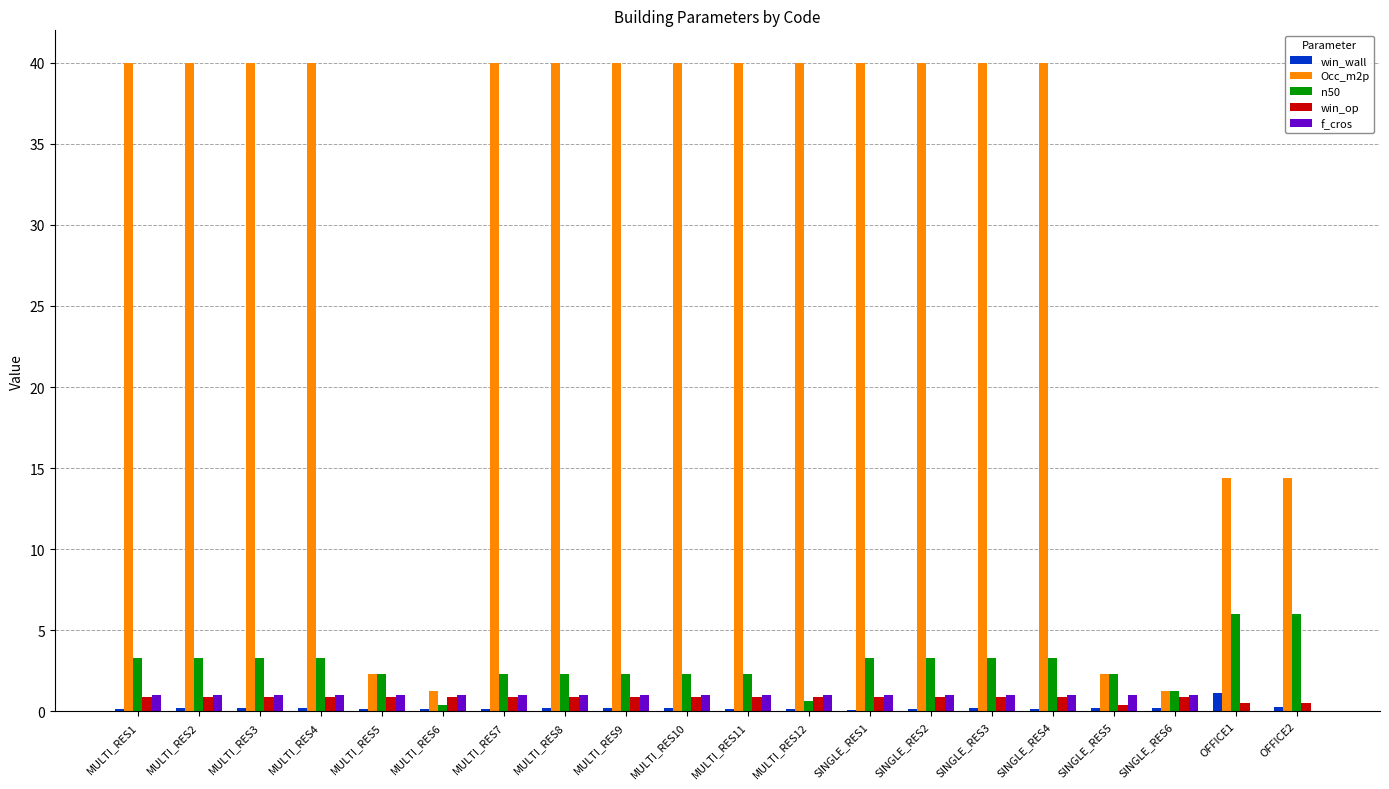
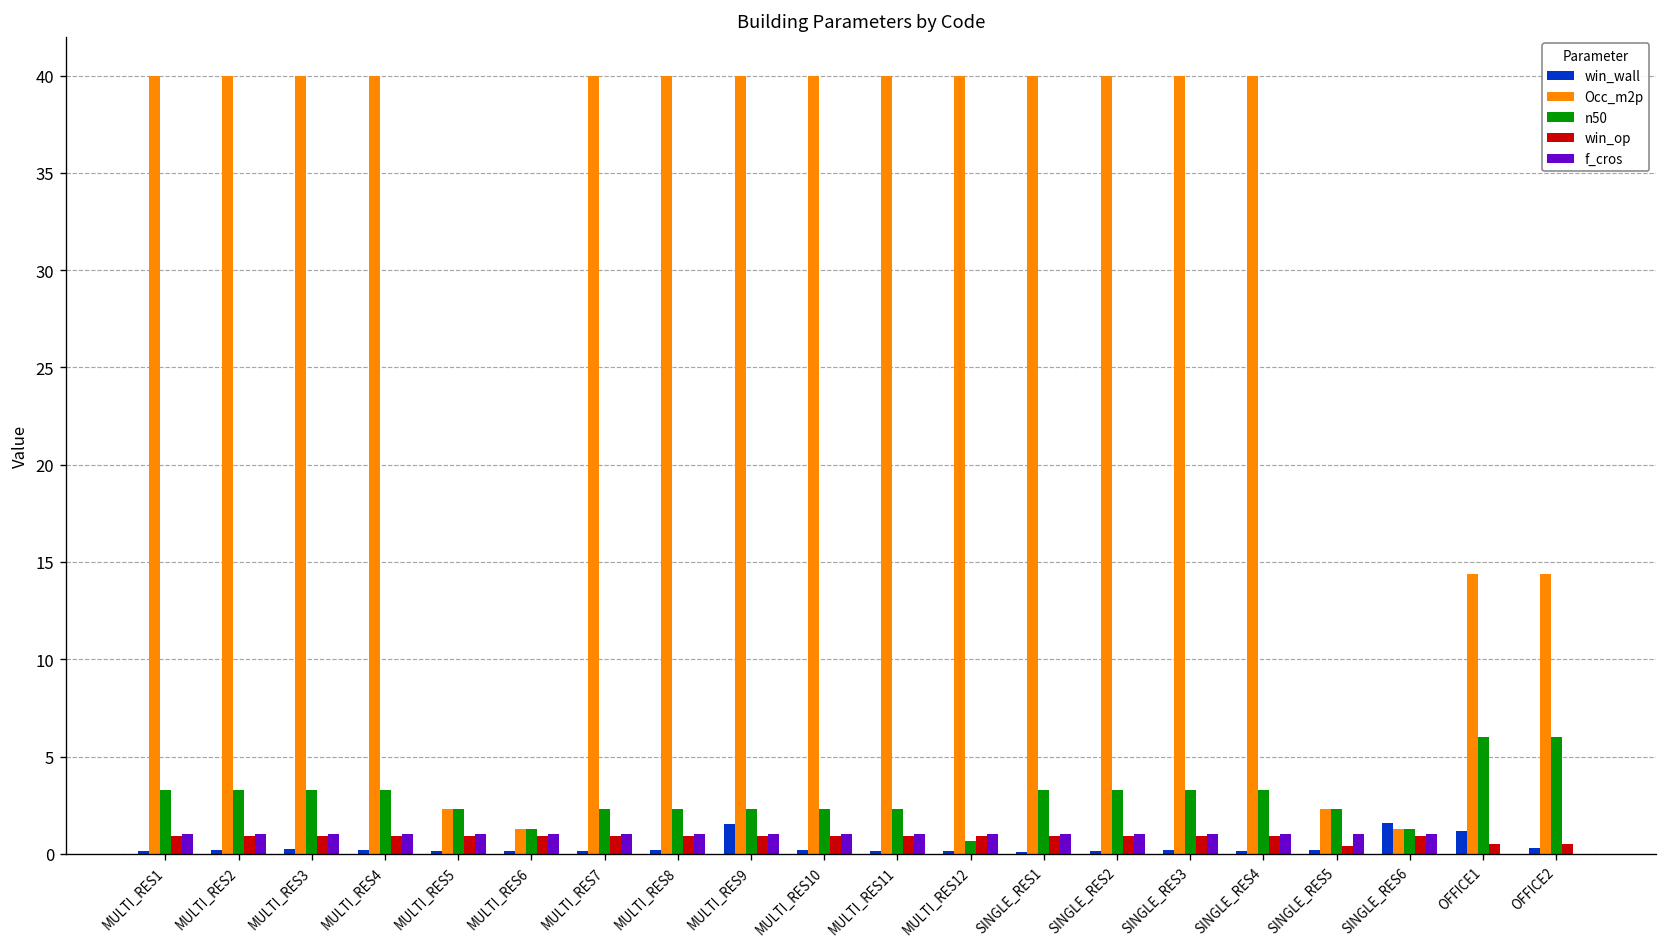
n50, MULTI_RES6: 0.4 -> 1.3
win_wall, MULTI_RES9: 0.2 -> 1.5
win_wall, SINGLE_RES6: 0.2 -> 1.6
